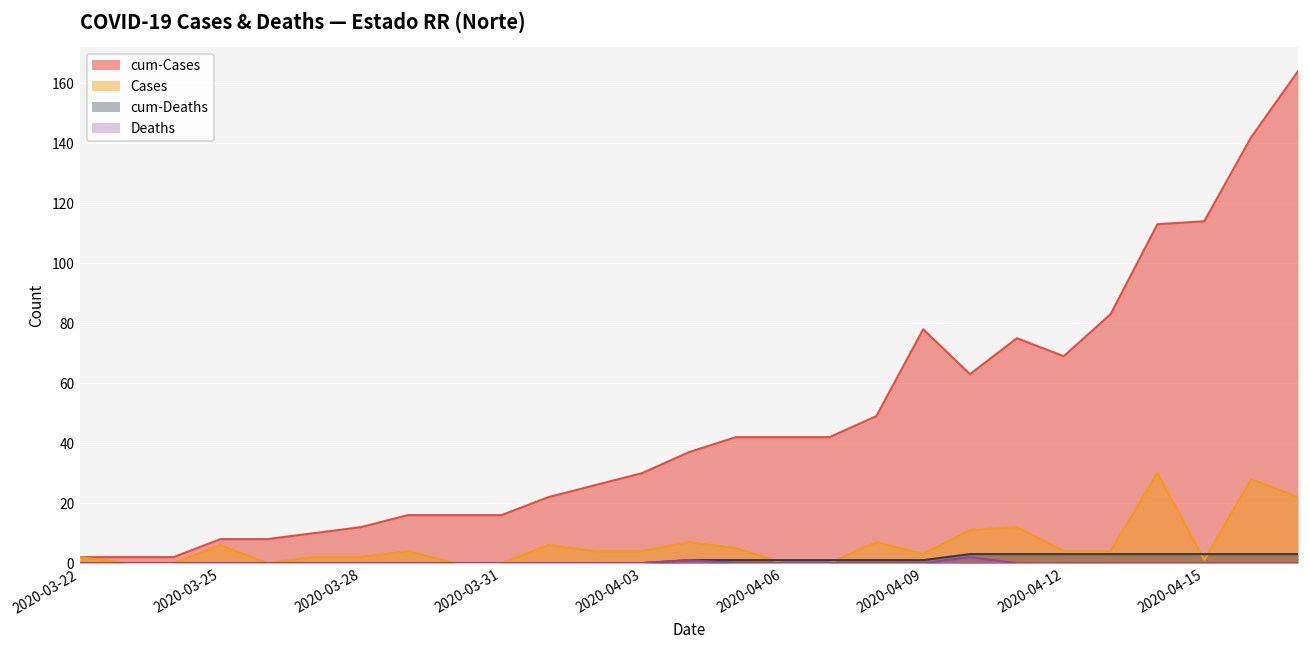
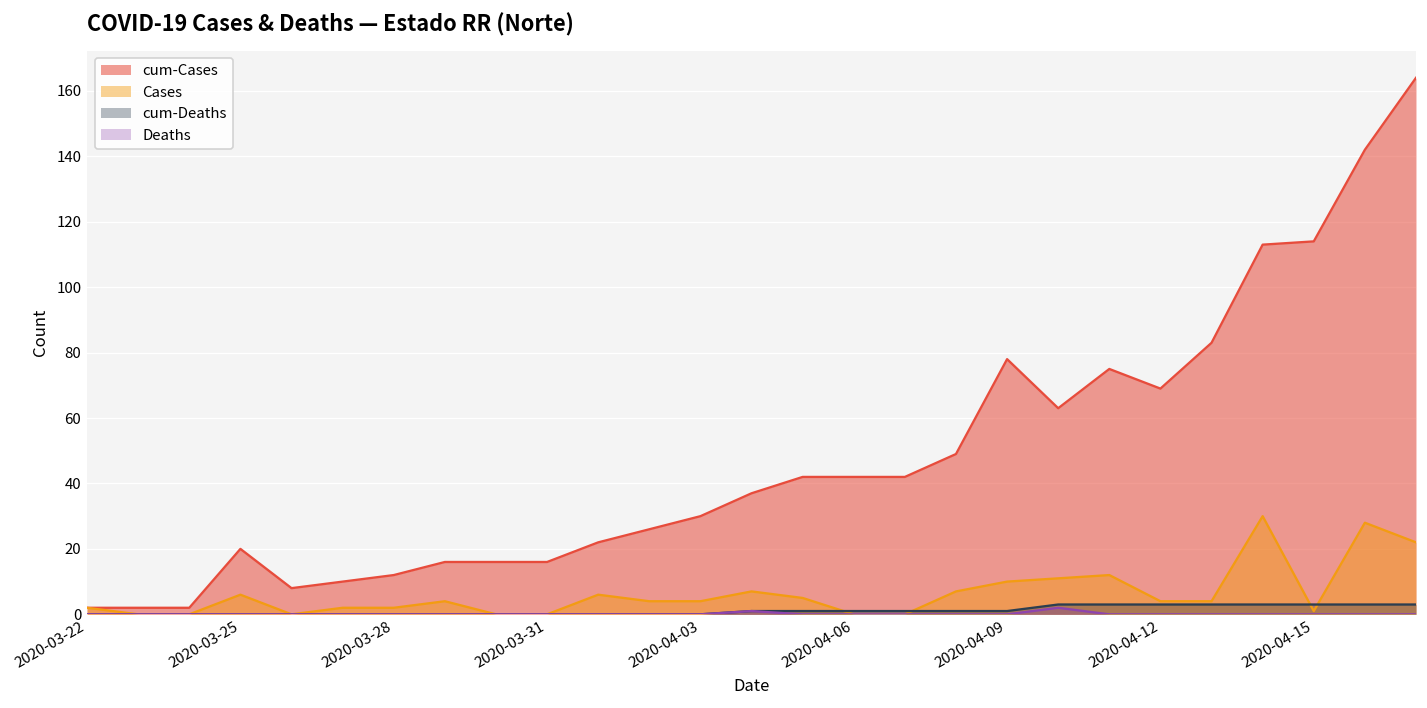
cum-Cases, 2020-03-25: 8 -> 20
Cases, 2020-04-09: 3 -> 10
